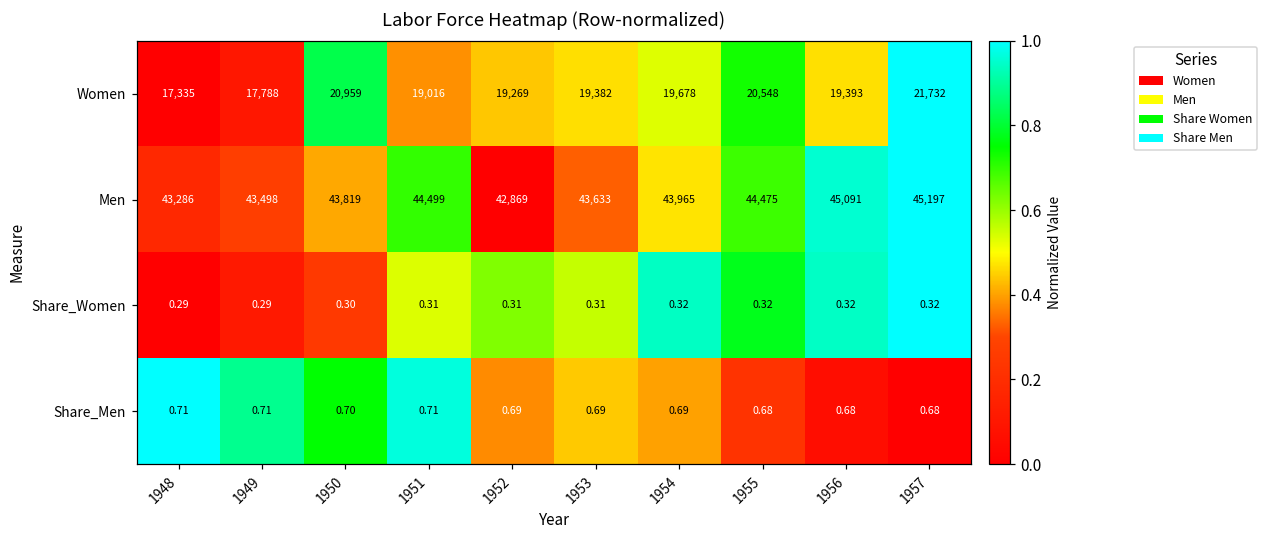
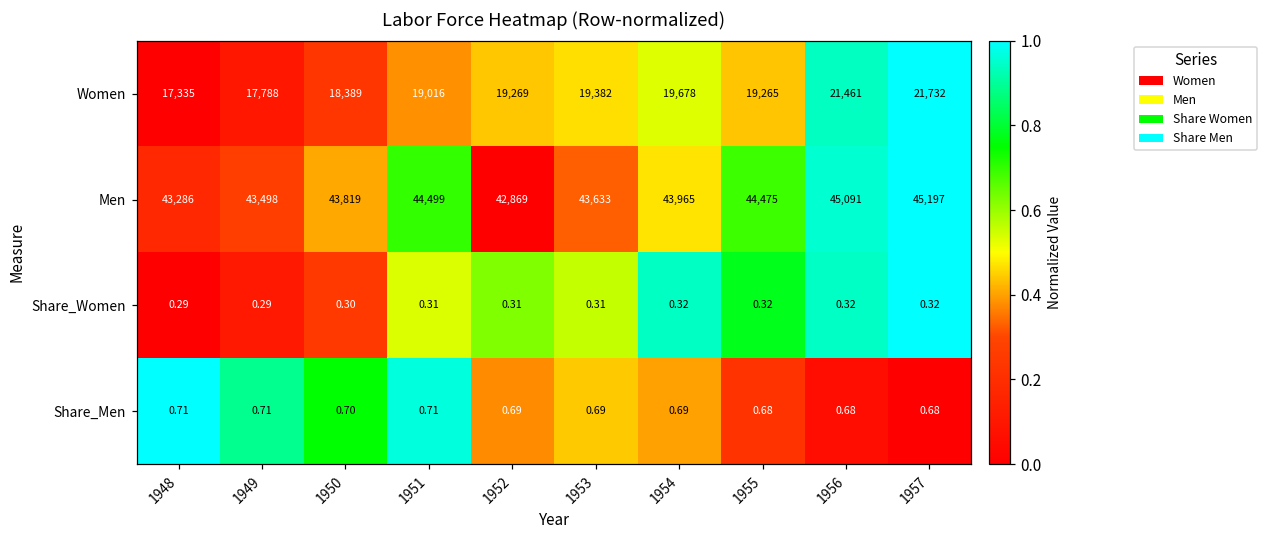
Women, 1950: 20,959 -> 18,389
Women, 1955: 20,548 -> 19,265
Women, 1956: 19,393 -> 21,461
